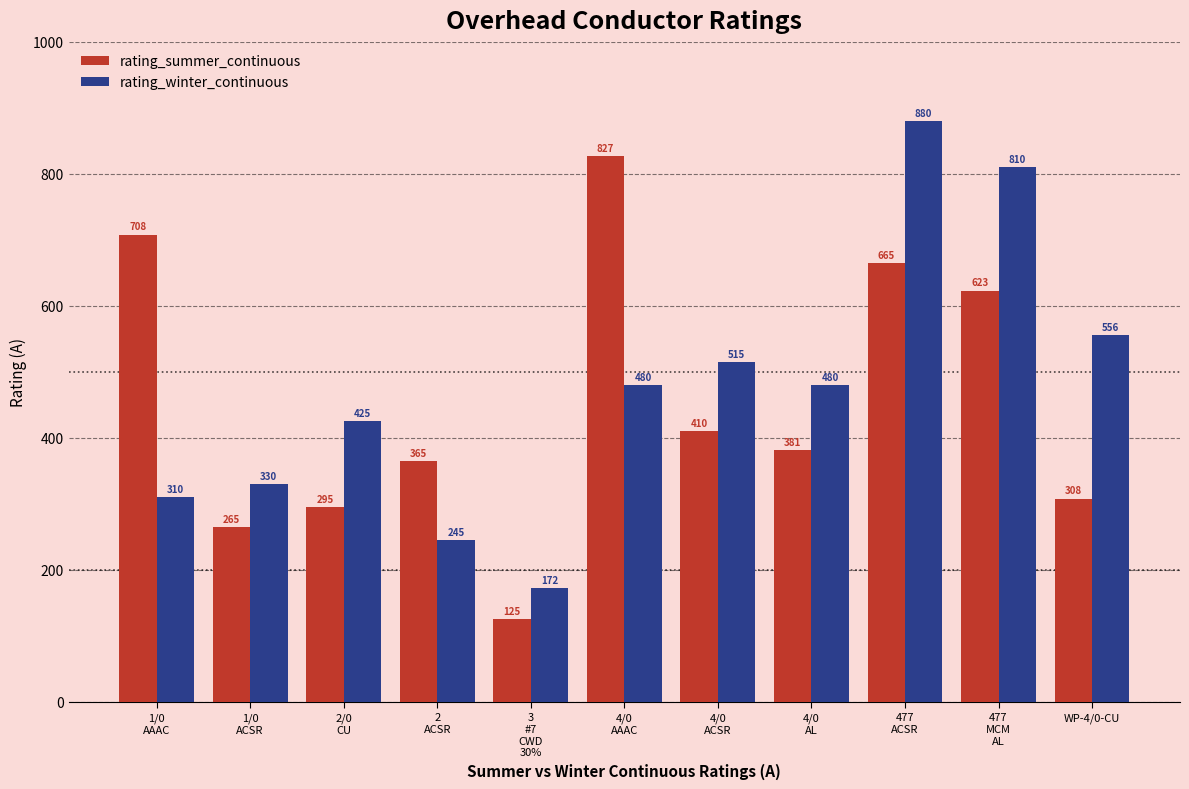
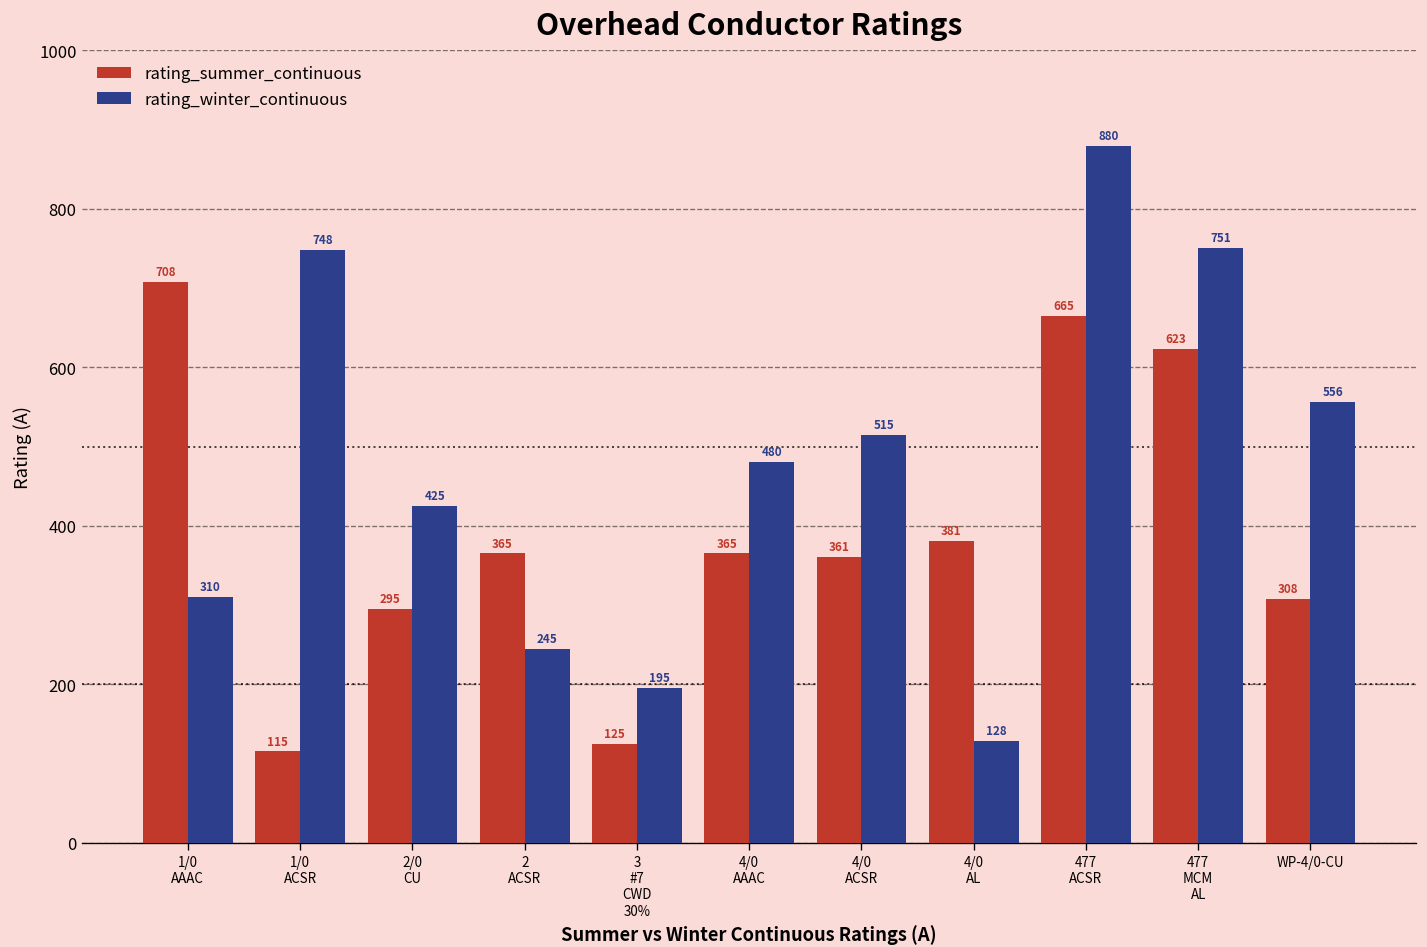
rating_summer_continuous, 1/0 ACSR: 265 -> 115
rating_winter_continuous, 1/0 ACSR: 330 -> 748
rating_winter_continuous, 3 #7 CWD 30%: 172 -> 195
rating_summer_continuous, 4/0 AAAC: 827 -> 365
rating_summer_continuous, 4/0 ACSR: 410 -> 361
rating_winter_continuous, 4/0 AL: 480 -> 128
rating_winter_continuous, 477 MCM AL: 810 -> 751
